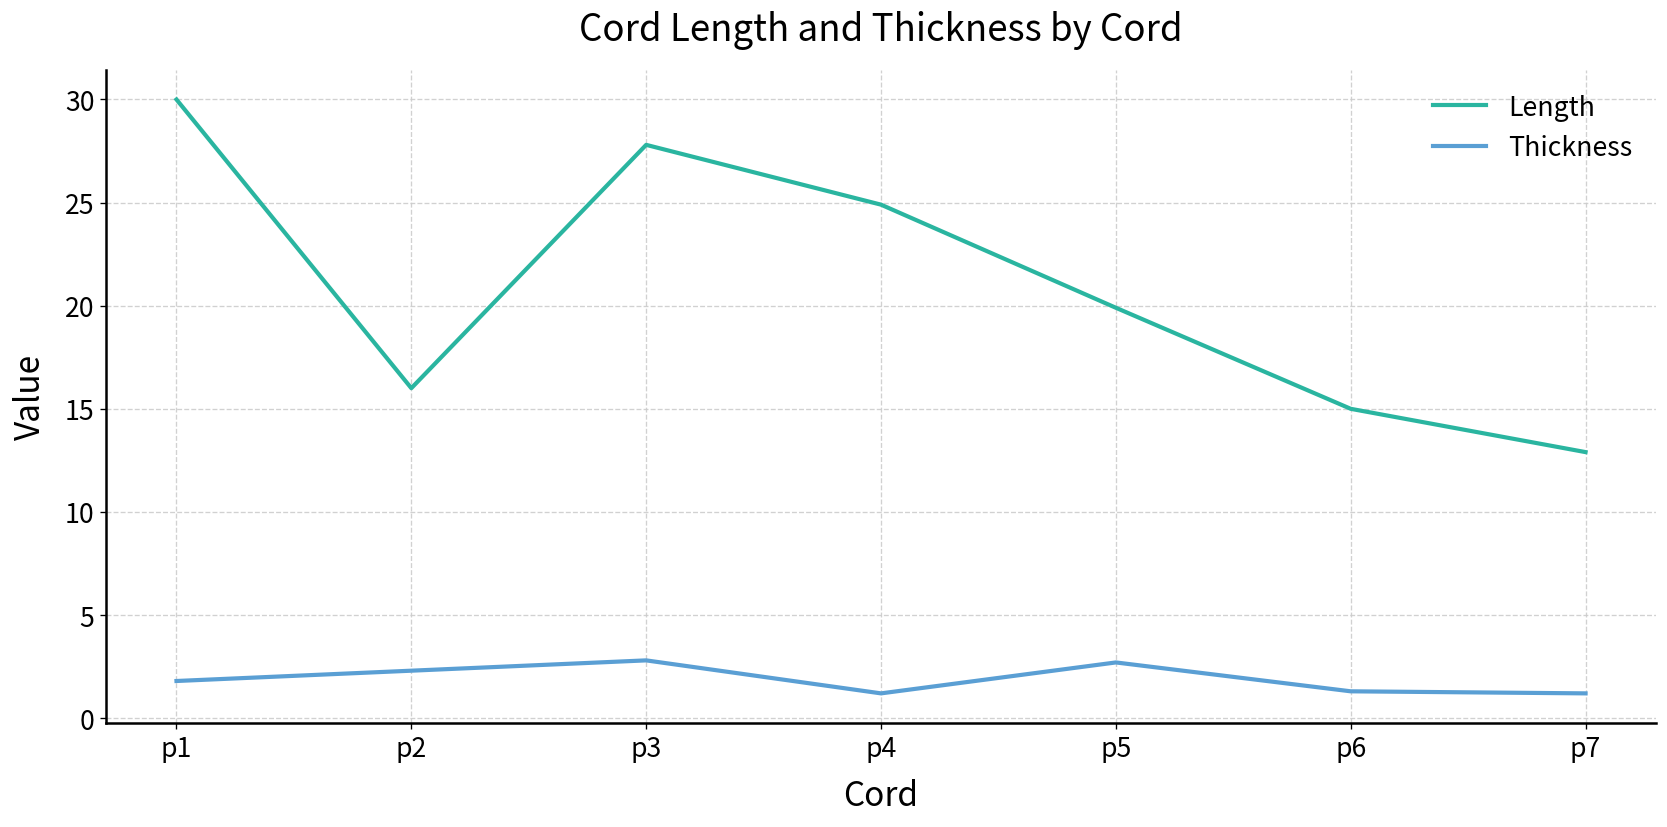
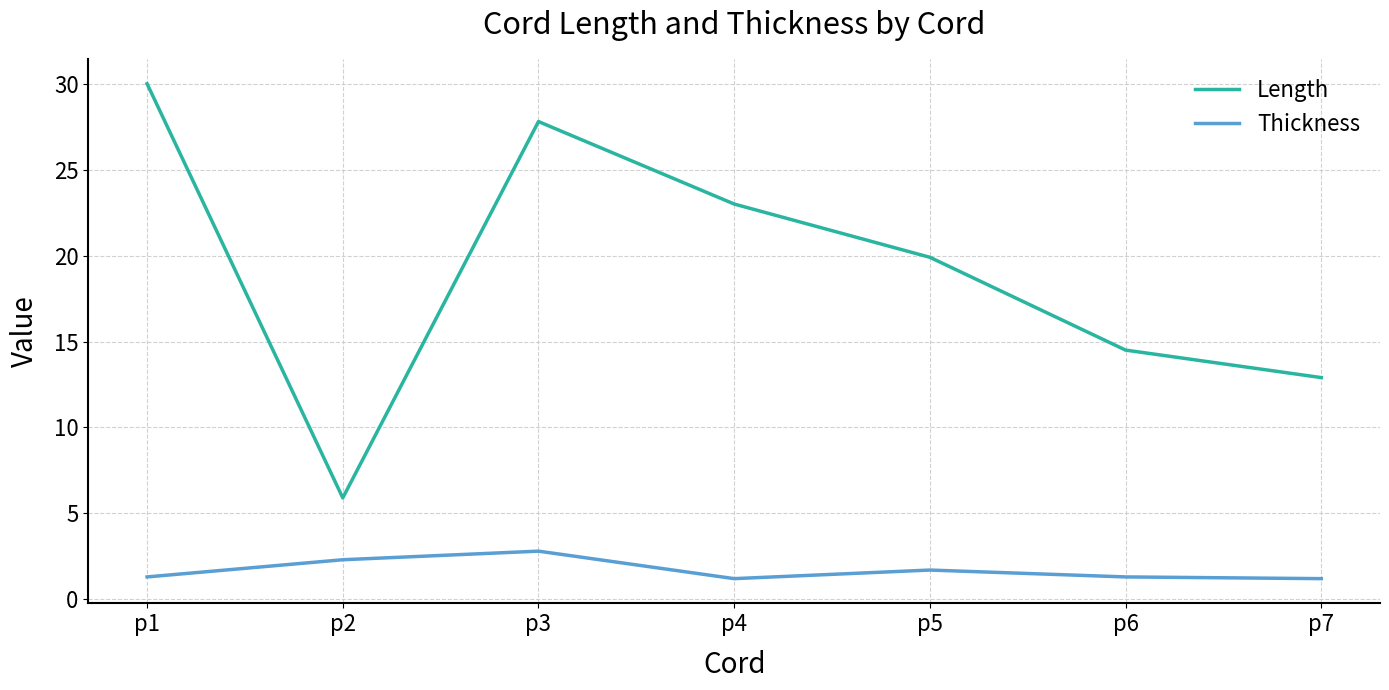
Thickness, p1: 1.8 -> 1.3
Length, p2: 16.0 -> 5.9
Length, p4: 24.9 -> 23.0
Thickness, p5: 2.7 -> 1.7
Length, p6: 15.0 -> 14.5
